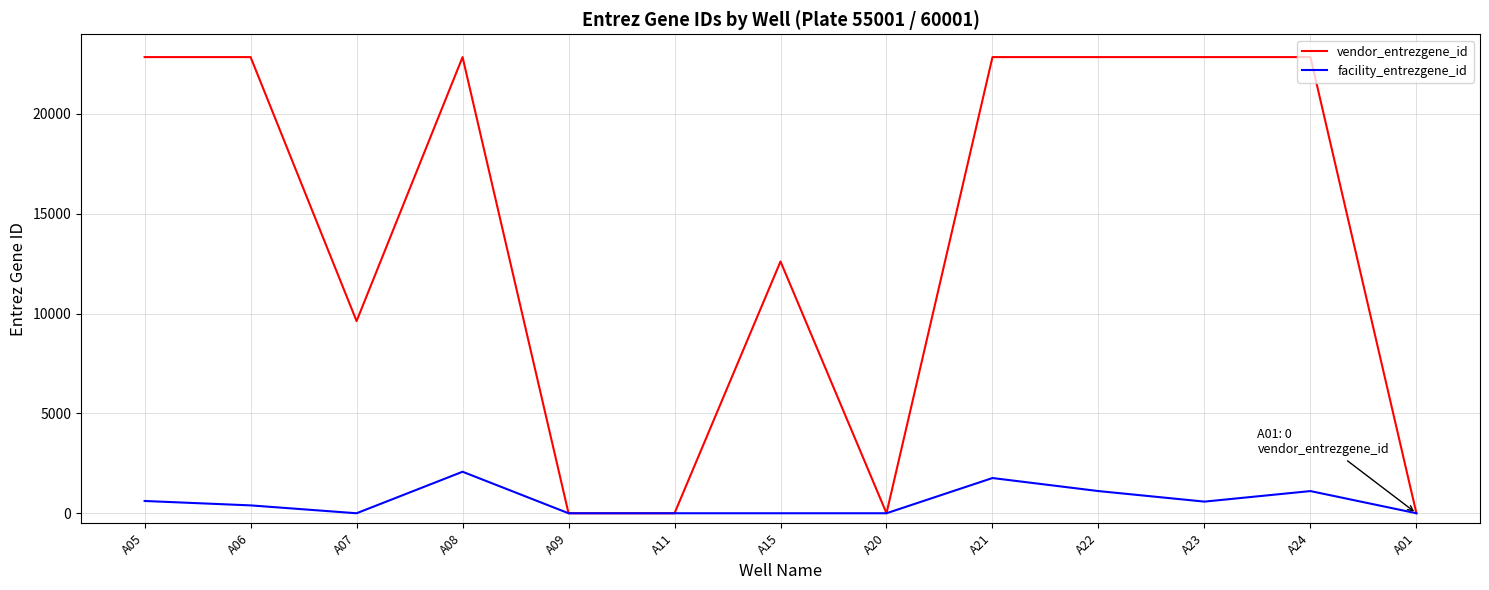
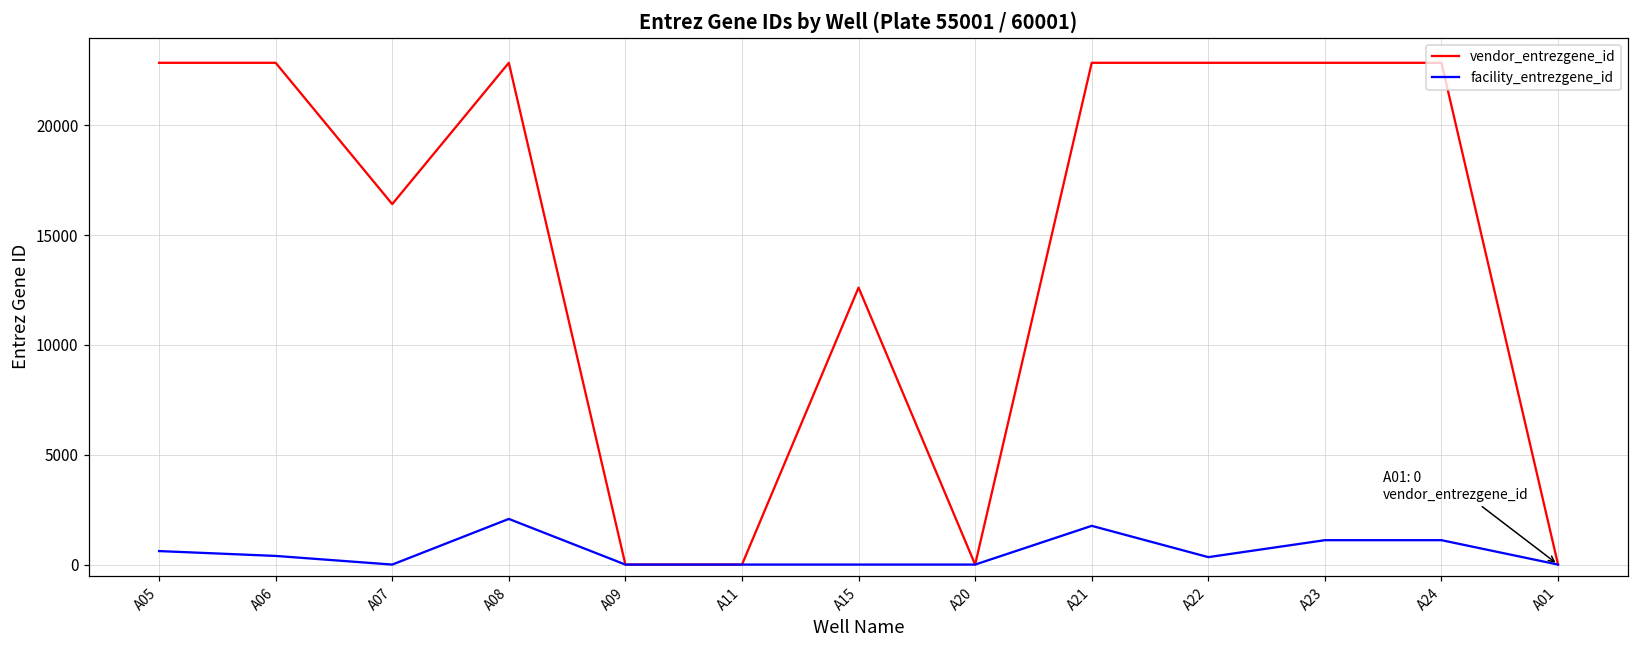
vendor_entrezgene_id, A07: 9600 -> 16400
facility_entrezgene_id, A22: 1100 -> 300
facility_entrezgene_id, A23: 600 -> 1100
